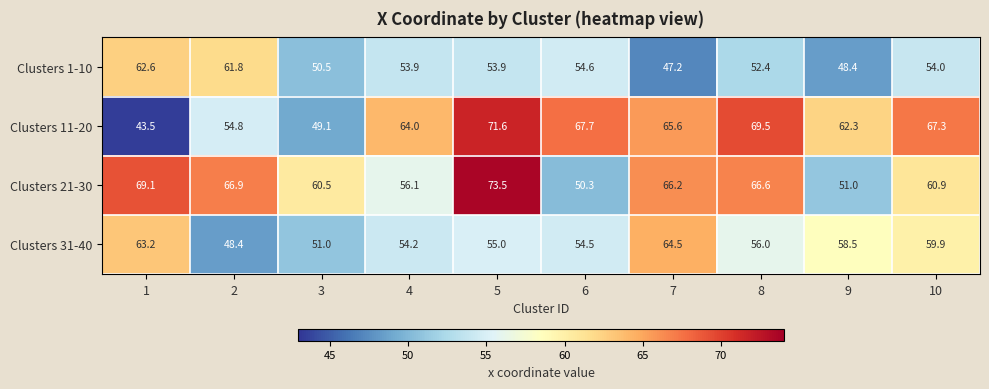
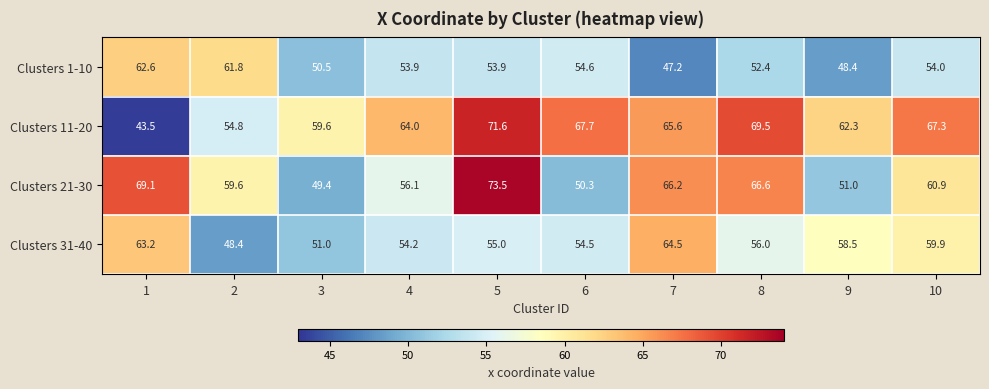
Clusters 11-20, 3: 49.1 -> 59.6
Clusters 21-30, 2: 66.9 -> 59.6
Clusters 21-30, 3: 60.5 -> 49.4
